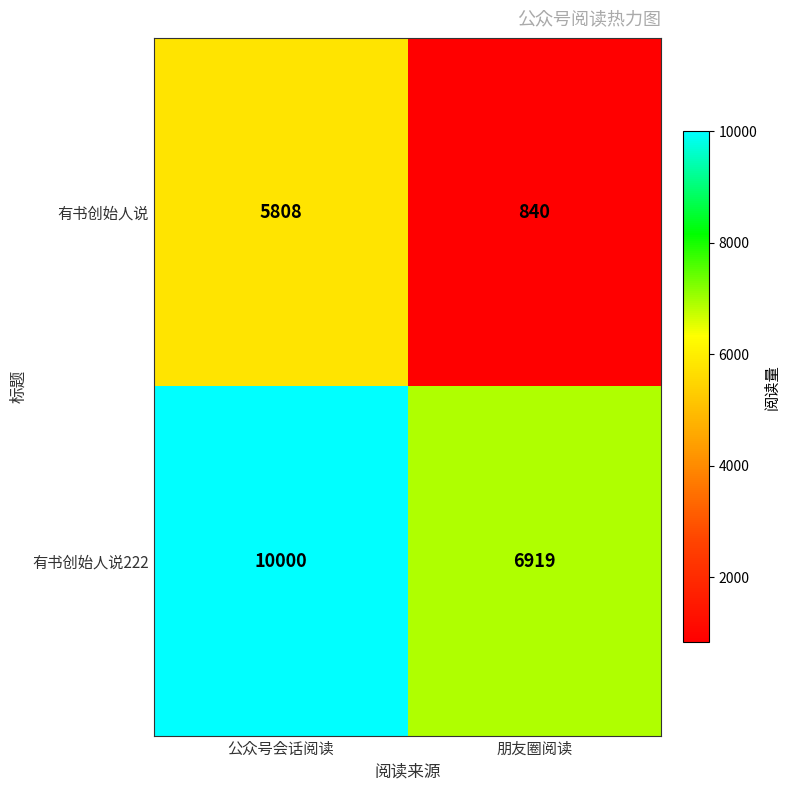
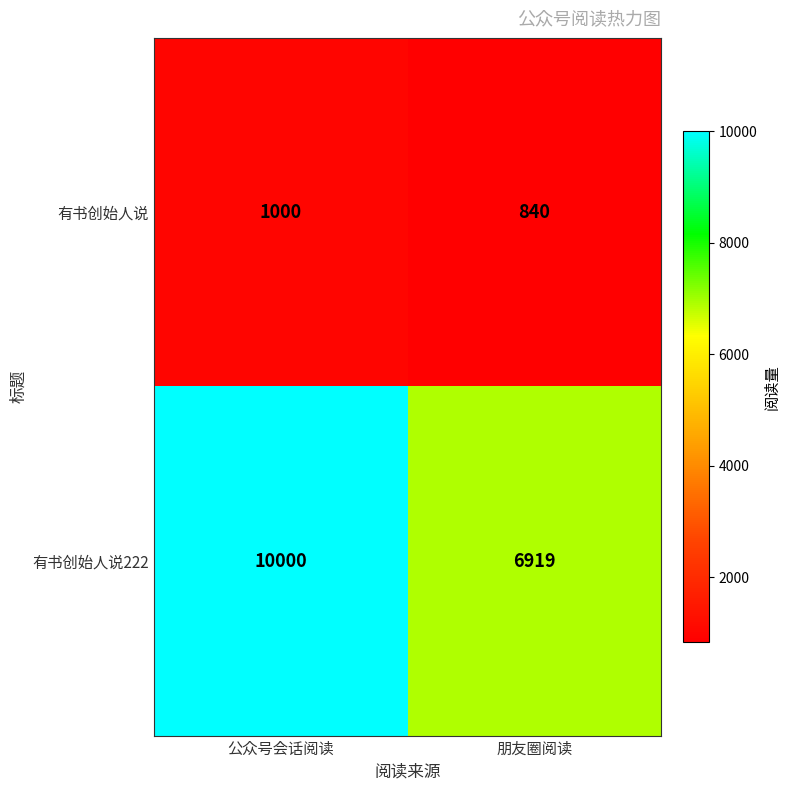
有书创始人说, 公众号会话阅读: 5808 -> 1000
